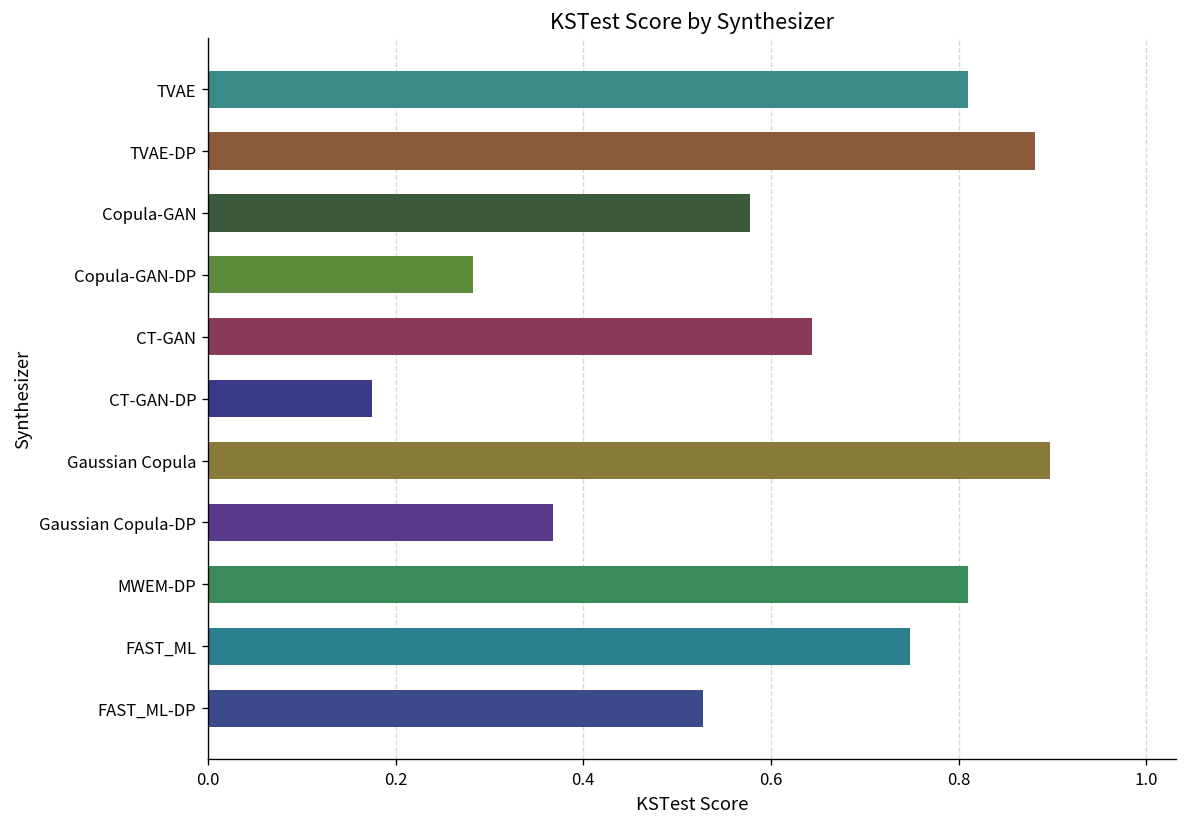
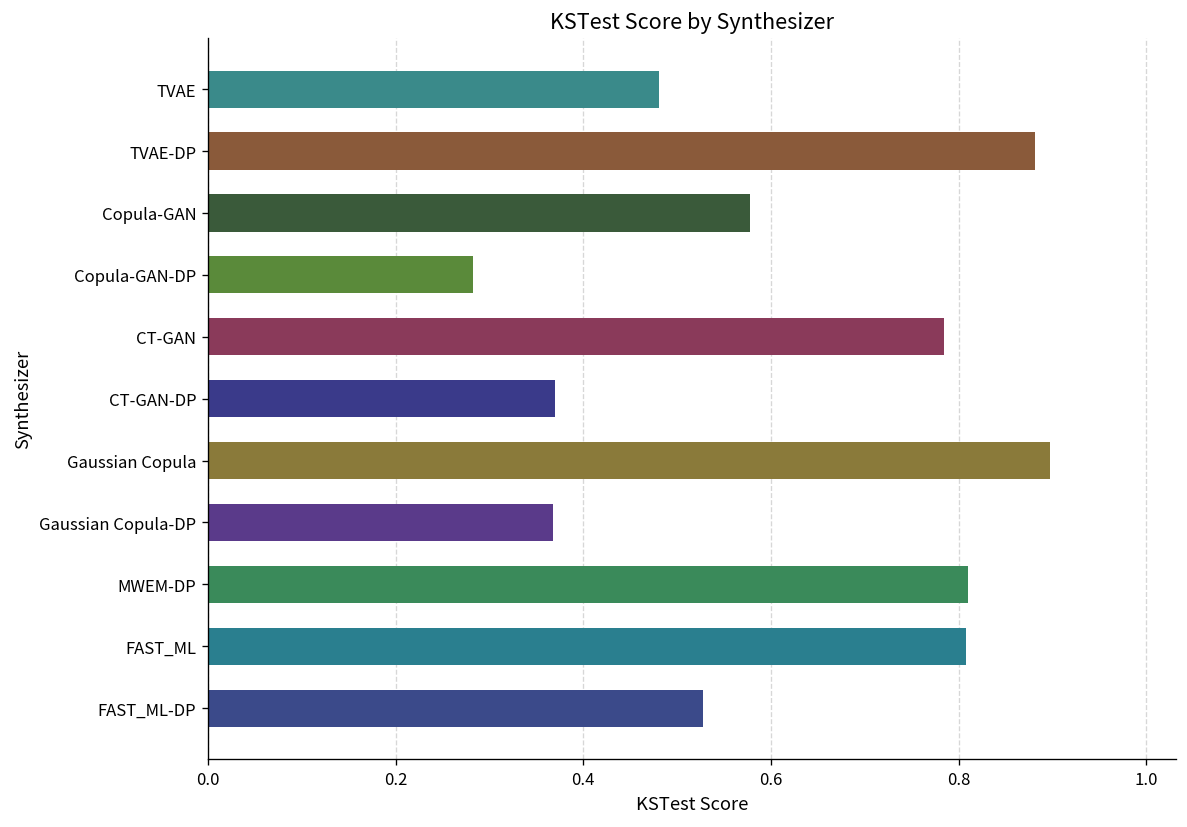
TVAE: 0.81 -> 0.48
CT-GAN: 0.64 -> 0.78
CT-GAN-DP: 0.17 -> 0.37
FAST_ML: 0.75 -> 0.81
